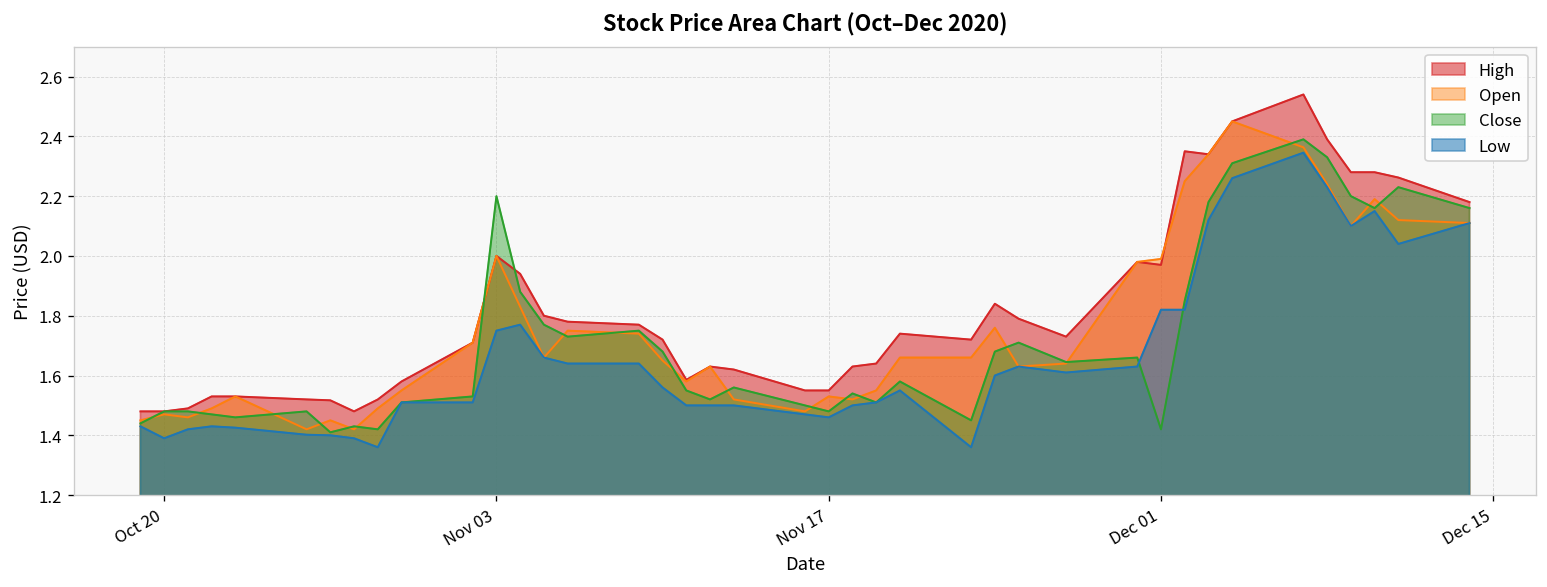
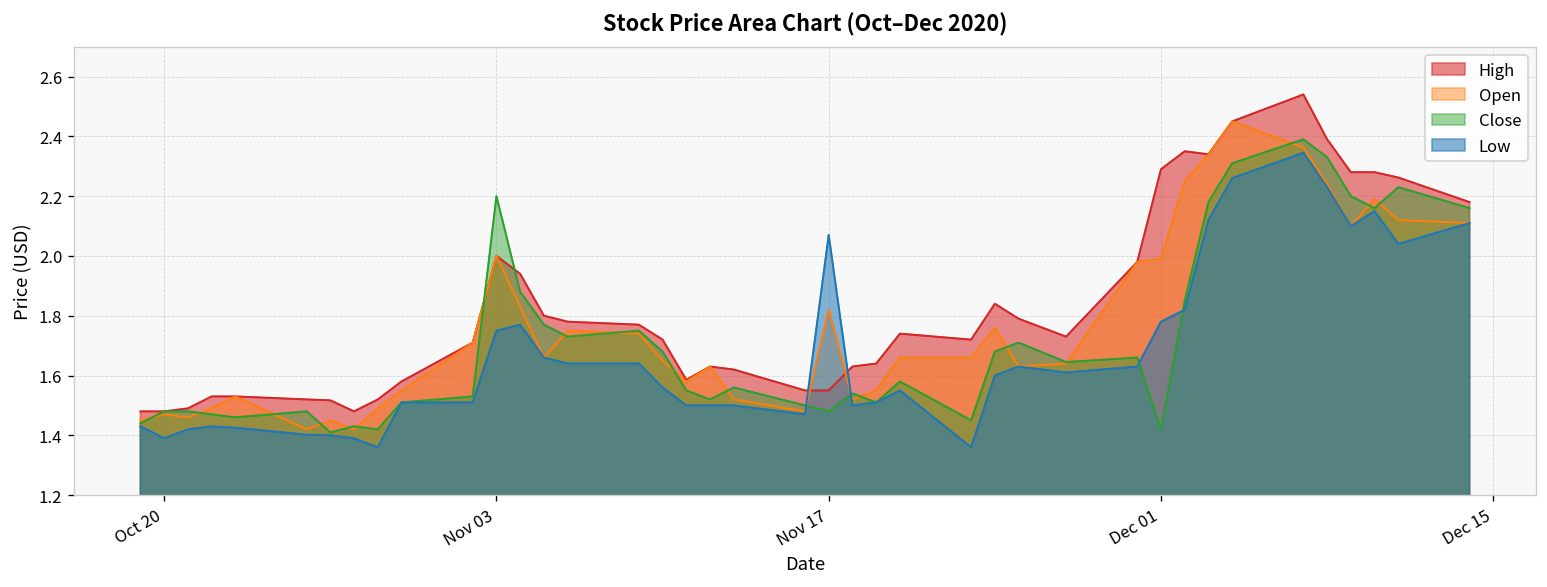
Open, Nov 17: 1.53 -> 1.82
Low, Nov 17: 1.46 -> 2.07
High, Dec 01: 1.97 -> 2.29
Low, Dec 01: 1.82 -> 1.78
